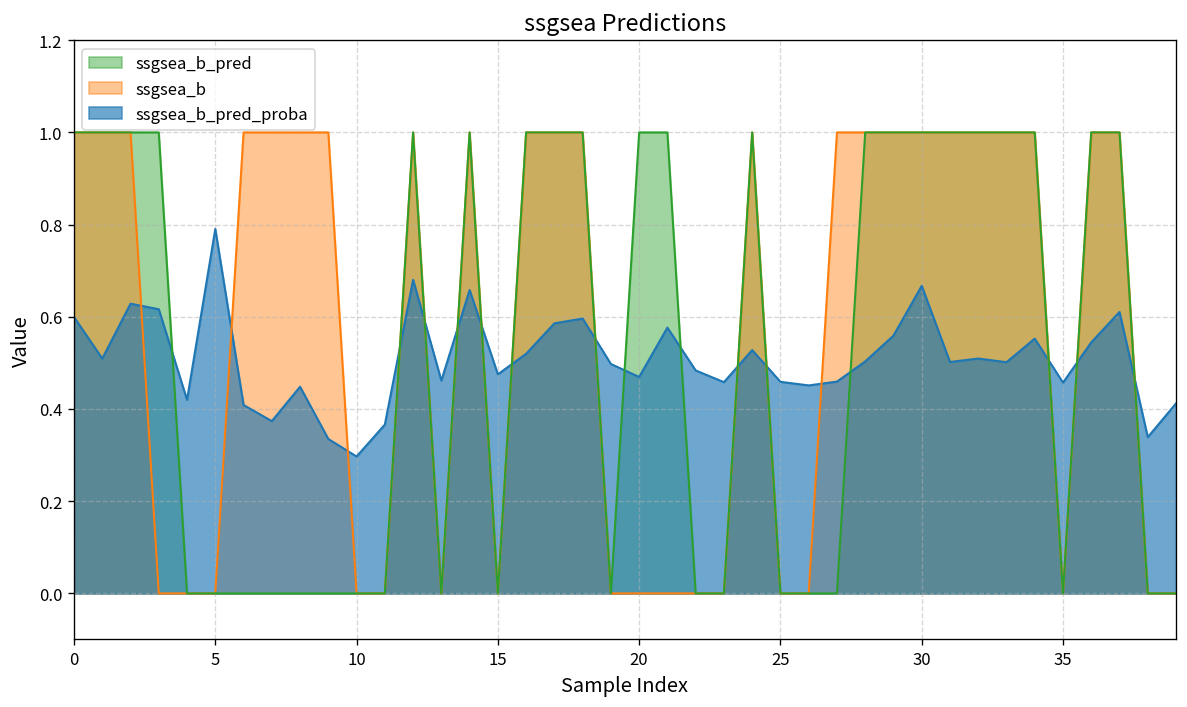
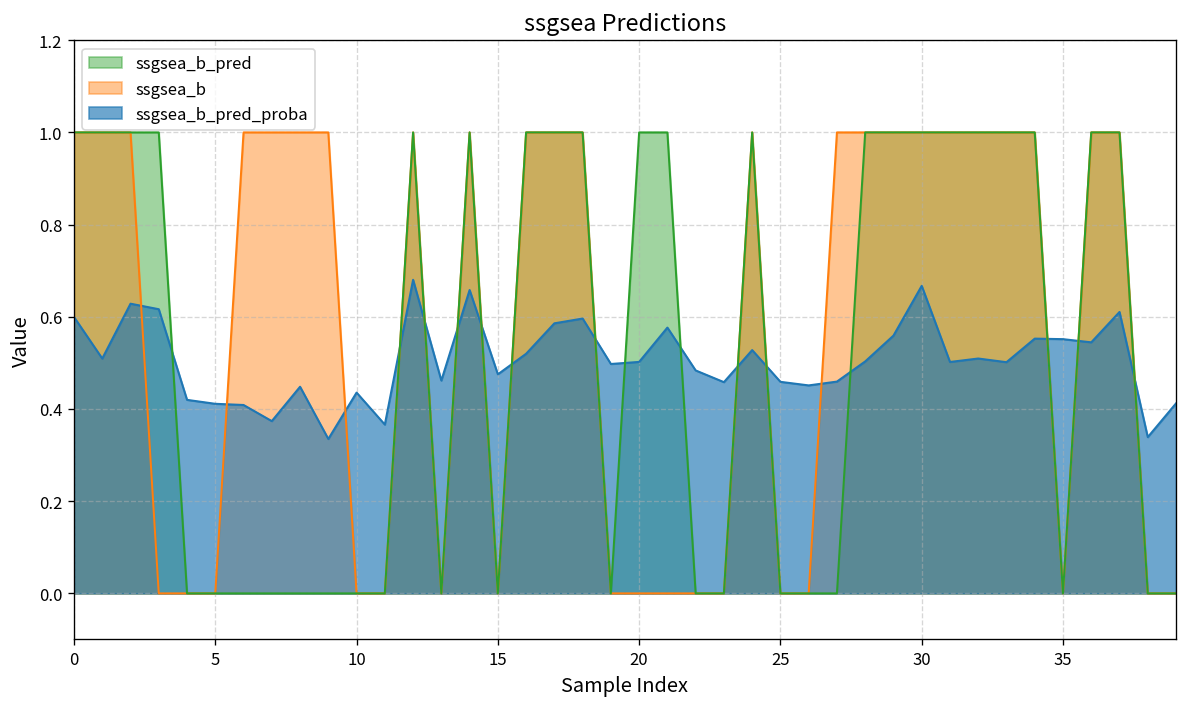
ssgsea_b_pred_proba, 5: 0.79 -> 0.41
ssgsea_b_pred_proba, 10: 0.30 -> 0.44
ssgsea_b_pred_proba, 20: 0.47 -> 0.50
ssgsea_b_pred_proba, 35: 0.46 -> 0.55
